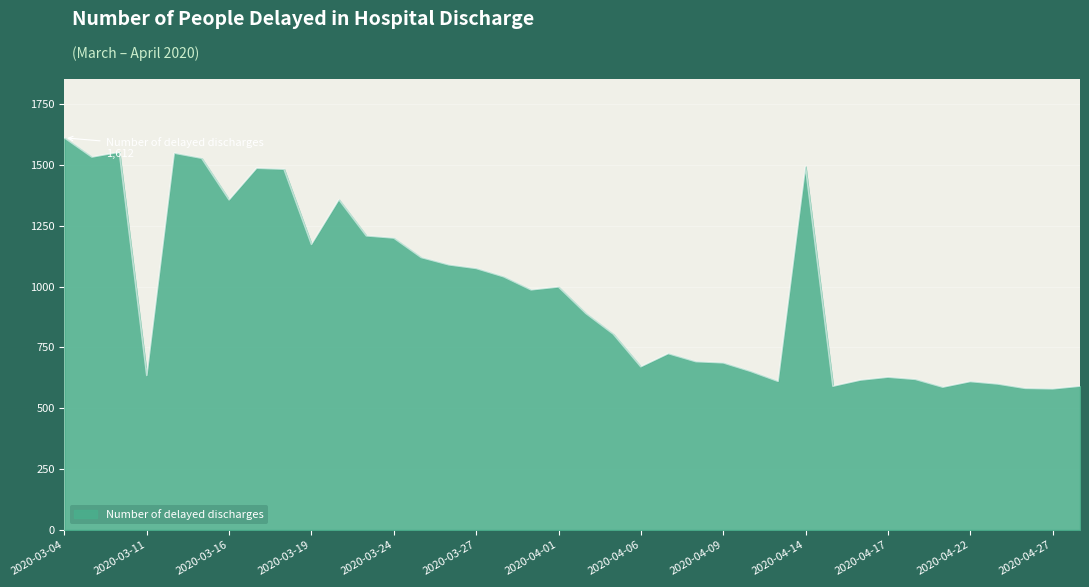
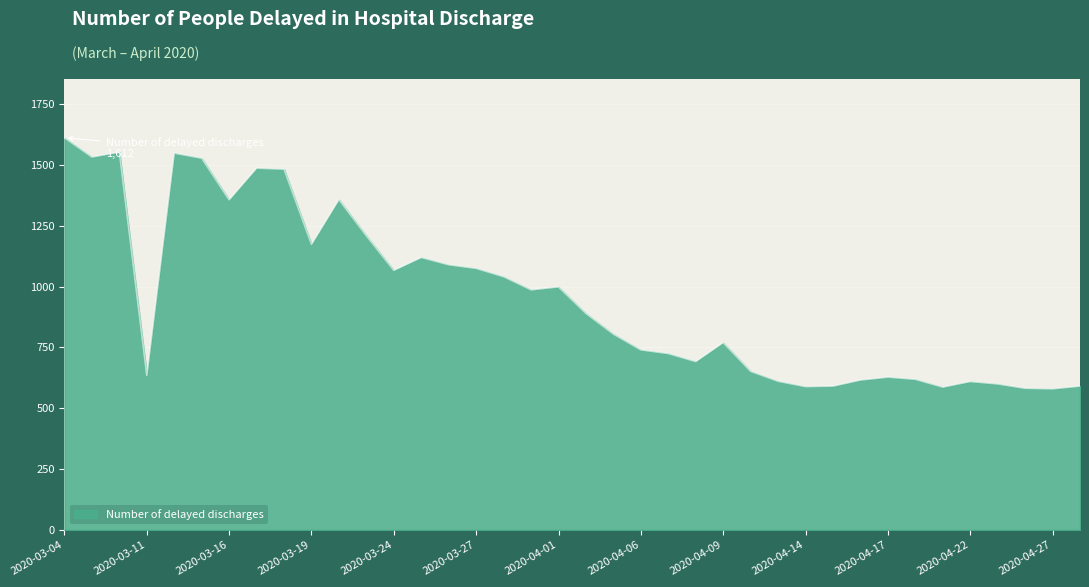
2020-03-24: 1200 -> 1070
2020-04-06: 670 -> 740
2020-04-09: 690 -> 770
2020-04-14: 1490 -> 590
